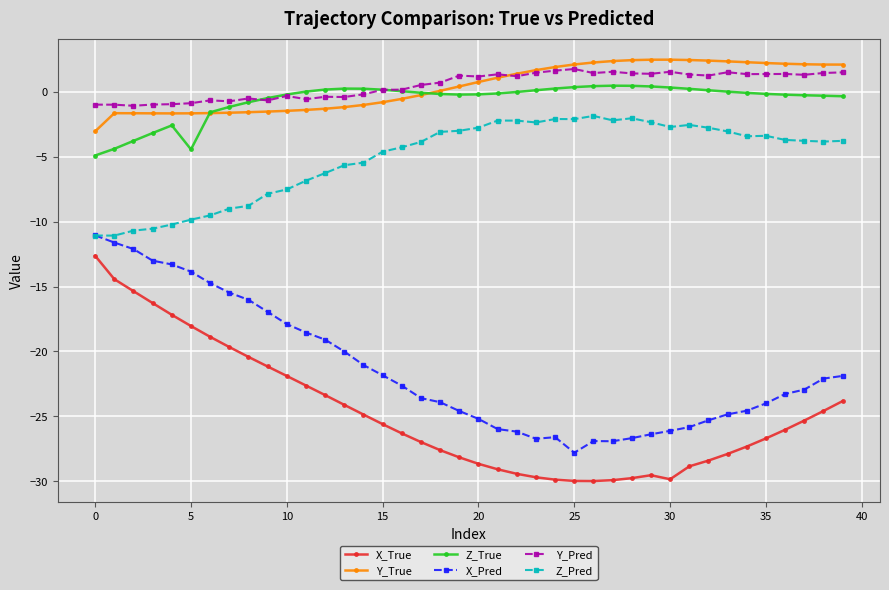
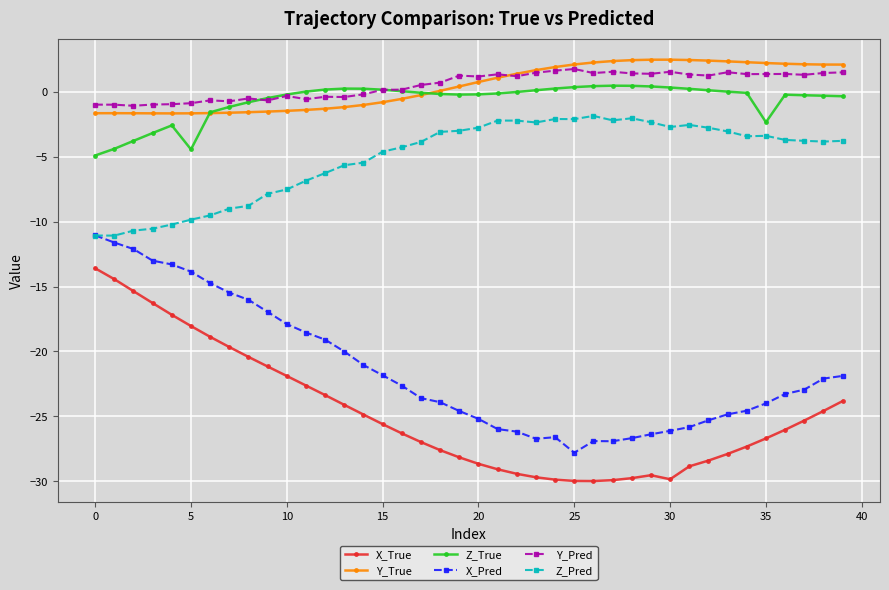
X_True, 0: -12.6 -> -13.6
Y_True, 0: -3.0 -> -1.7
Z_True, 35: -0.2 -> -2.3
